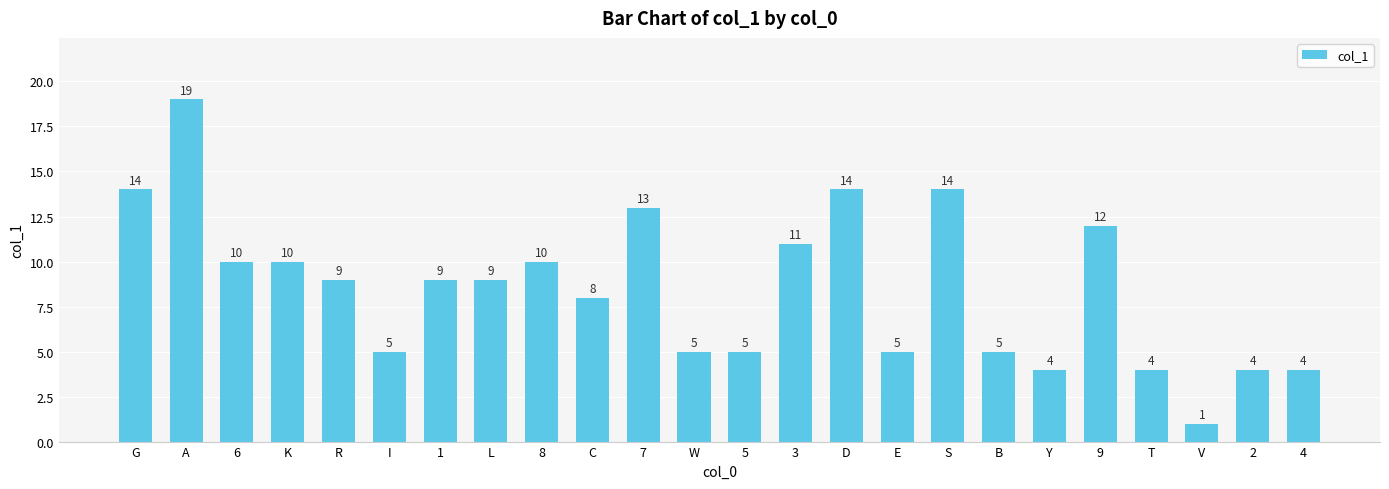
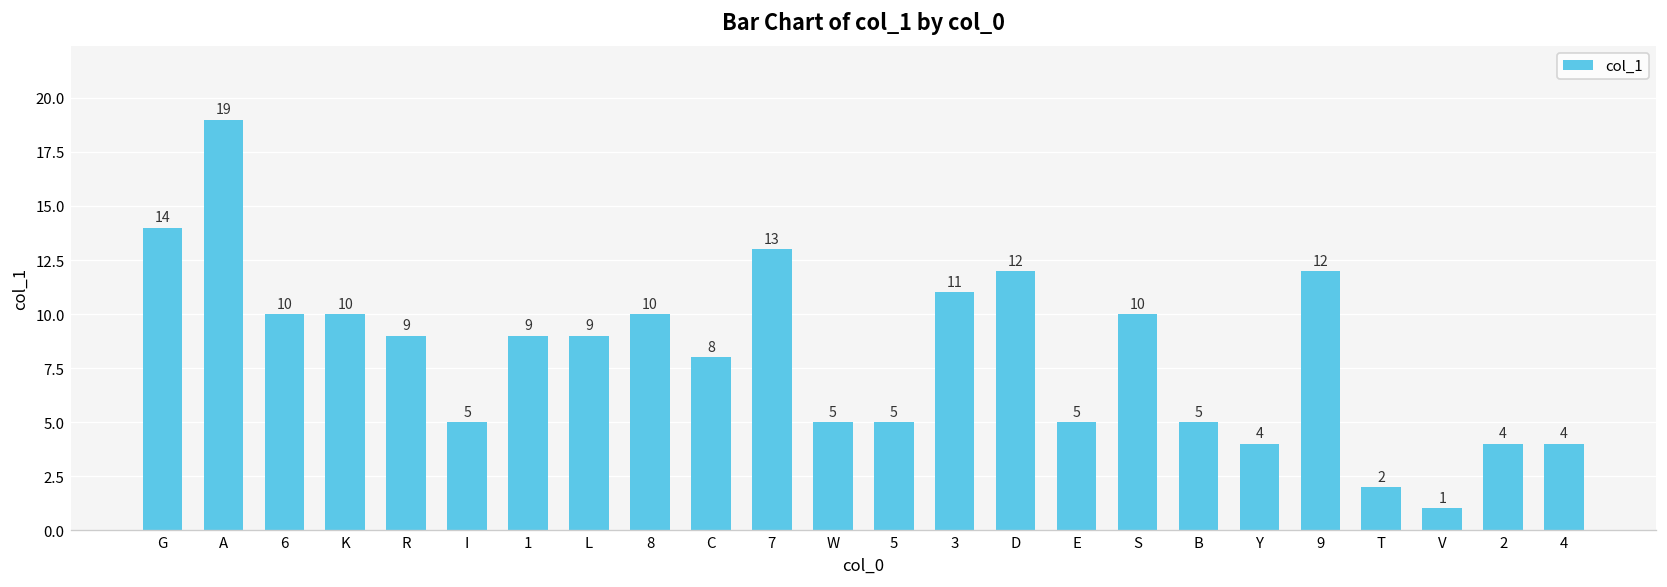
D: 14 -> 12
S: 14 -> 10
T: 4 -> 2
